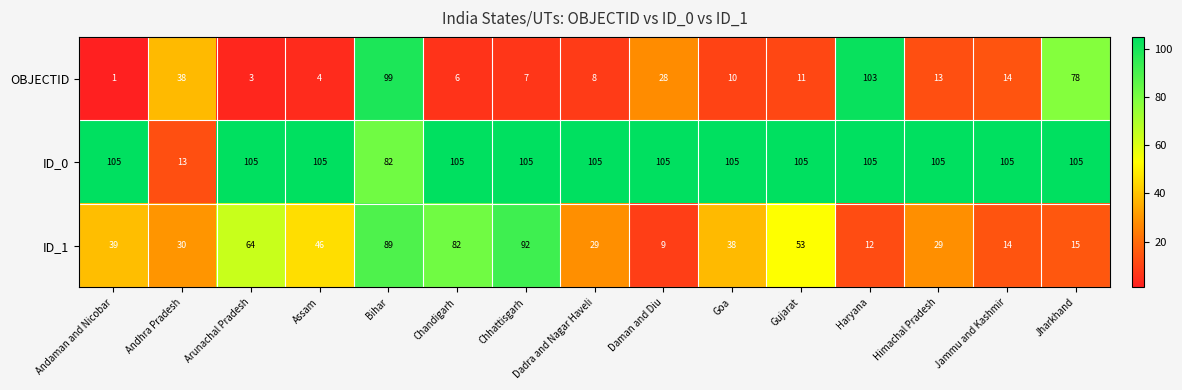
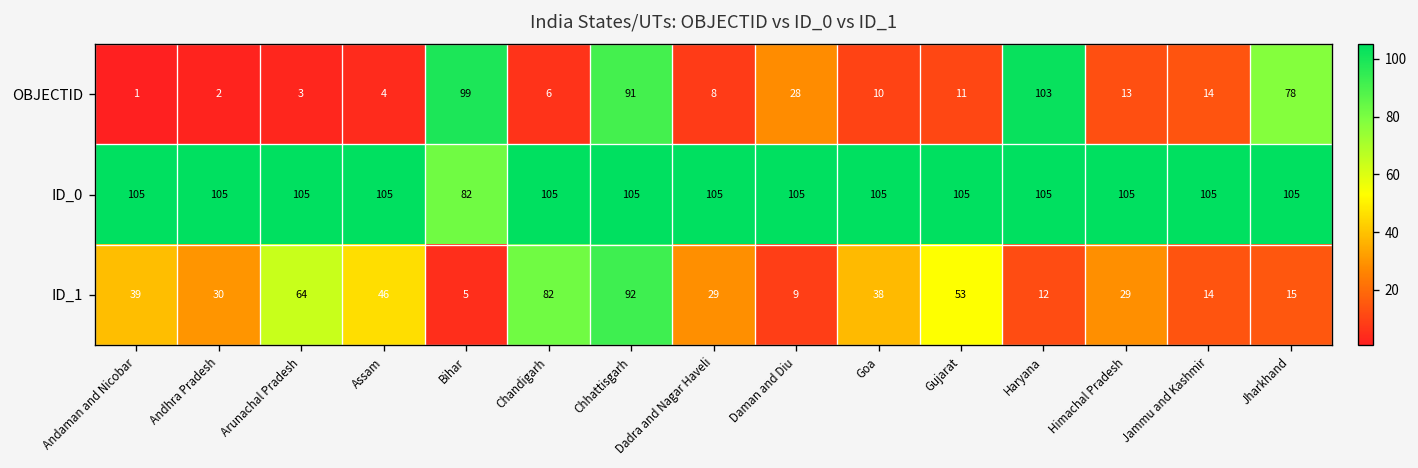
OBJECTID, Andhra Pradesh: 38 -> 2
OBJECTID, Chhattisgarh: 7 -> 91
ID_0, Andhra Pradesh: 13 -> 105
ID_1, Bihar: 89 -> 5
